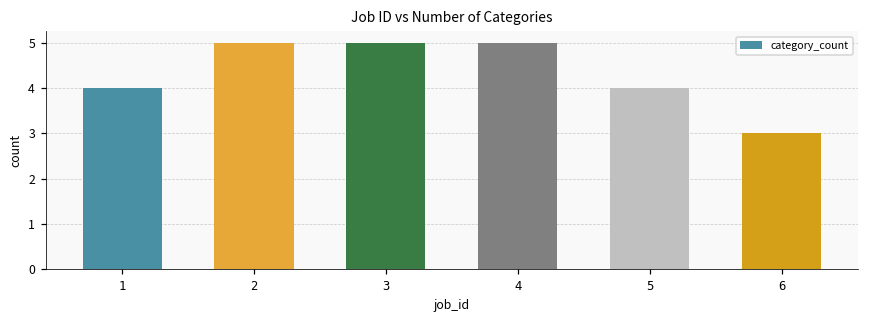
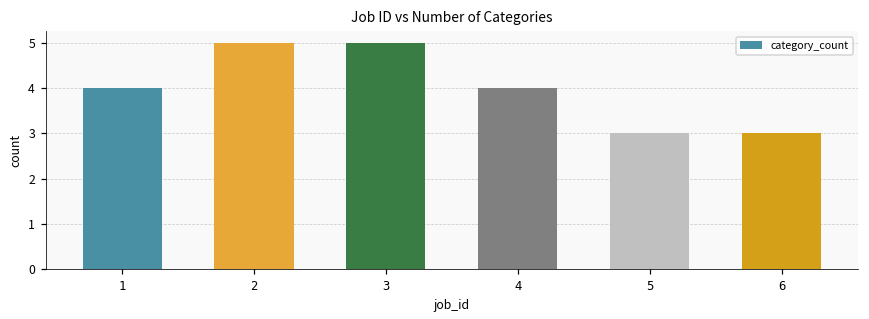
4: 5 -> 4
5: 4 -> 3
